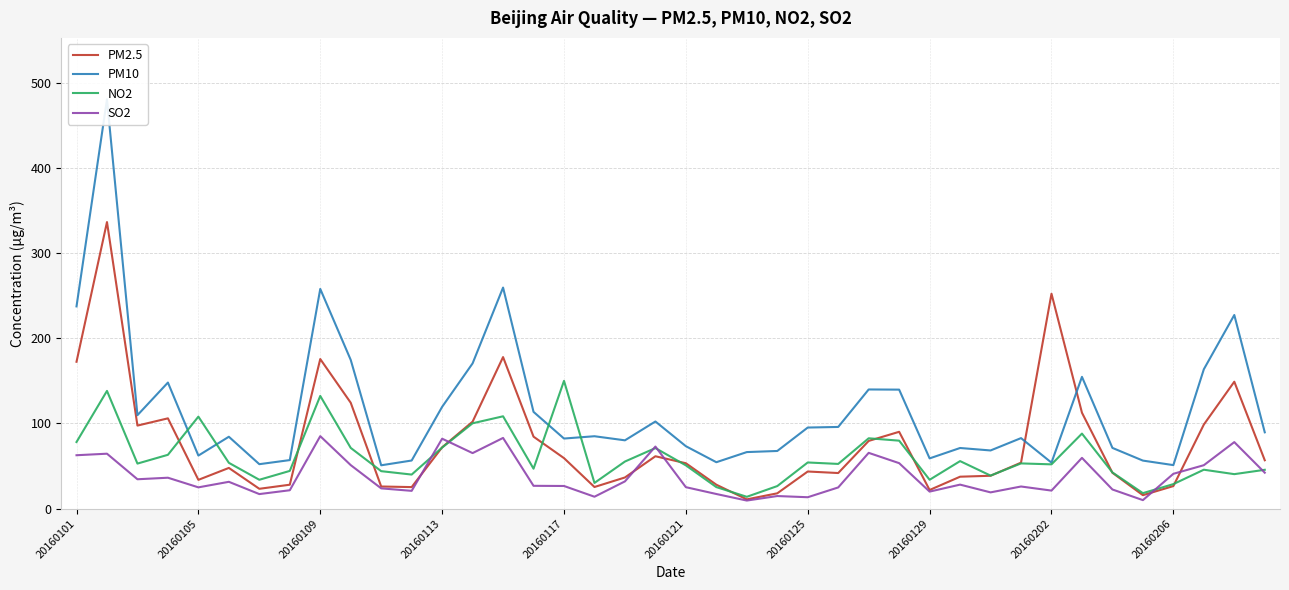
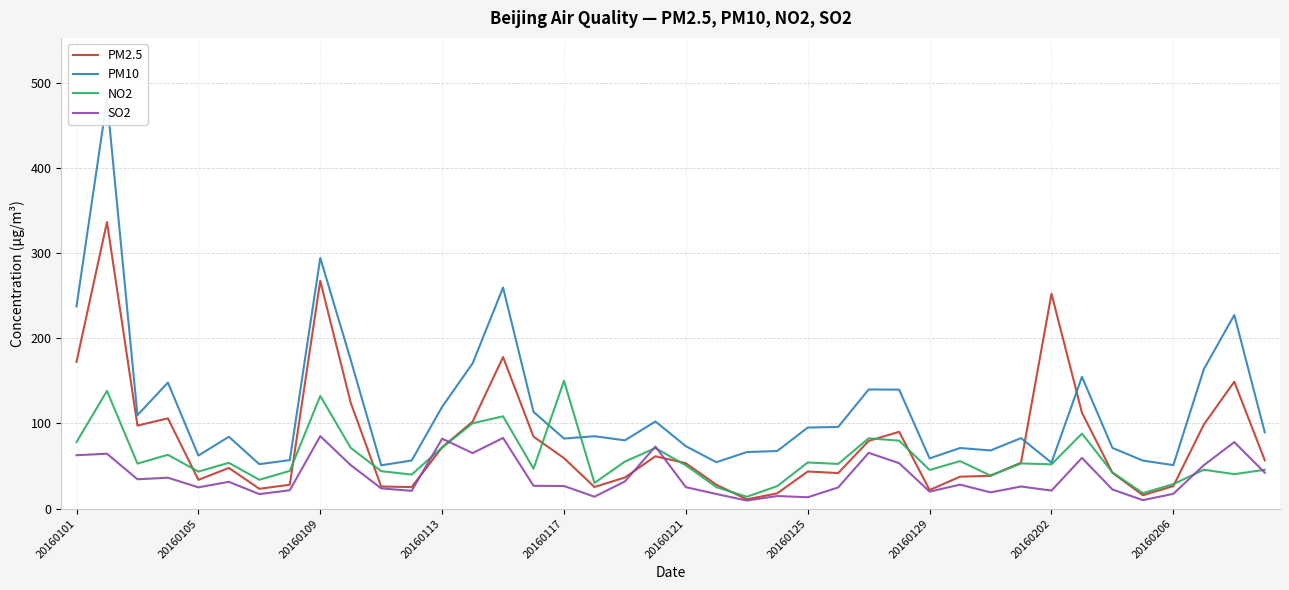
NO2, 20160105: 110 -> 40
PM2.5, 20160109: 180 -> 270
PM10, 20160109: 260 -> 290
NO2, 20160129: 30 -> 50
SO2, 20160206: 40 -> 20
